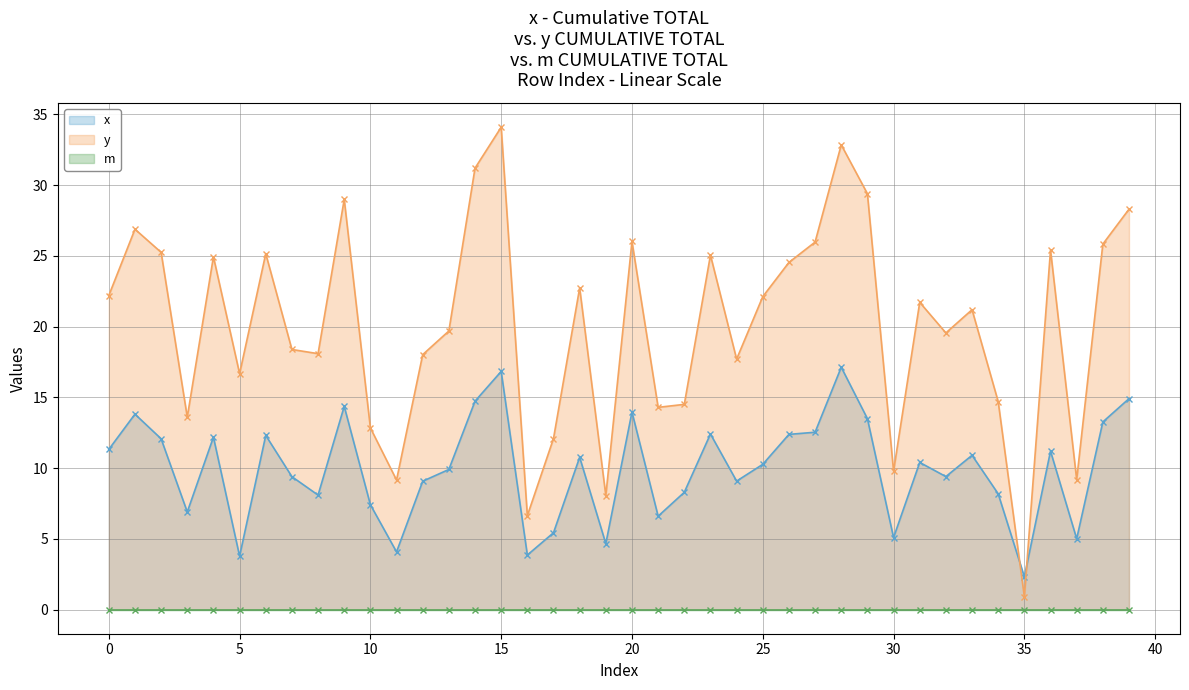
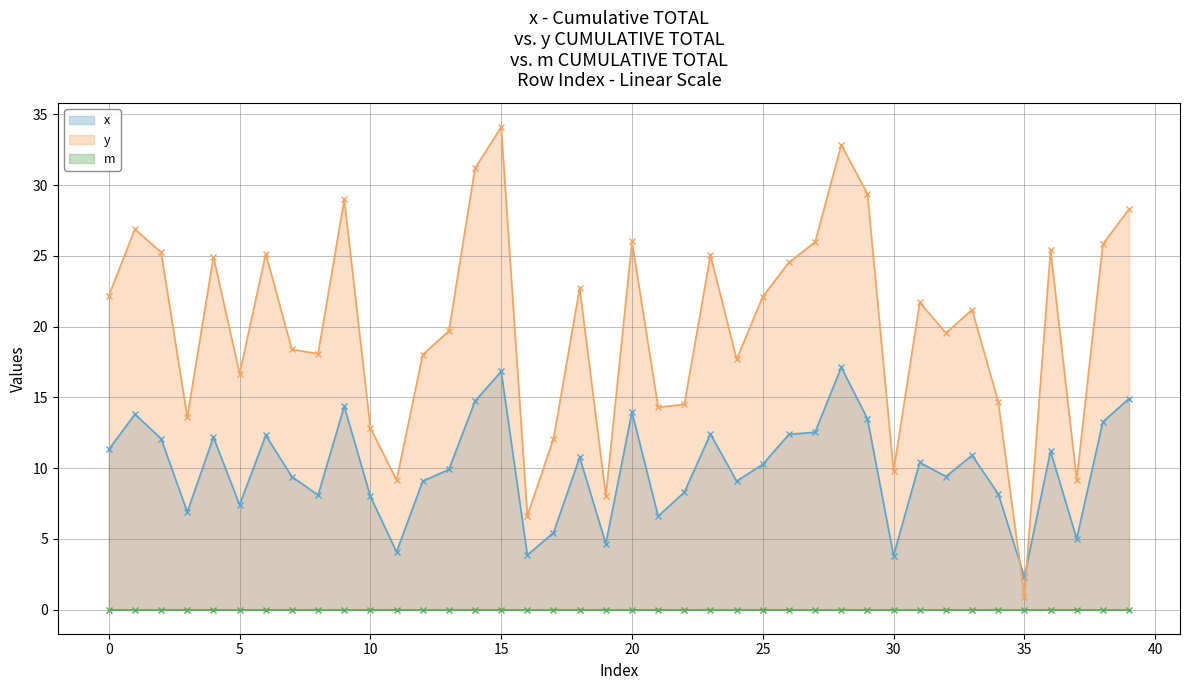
x, 5: 3.8 -> 7.4
x, 10: 7.4 -> 8.0
x, 30: 5.1 -> 3.8
